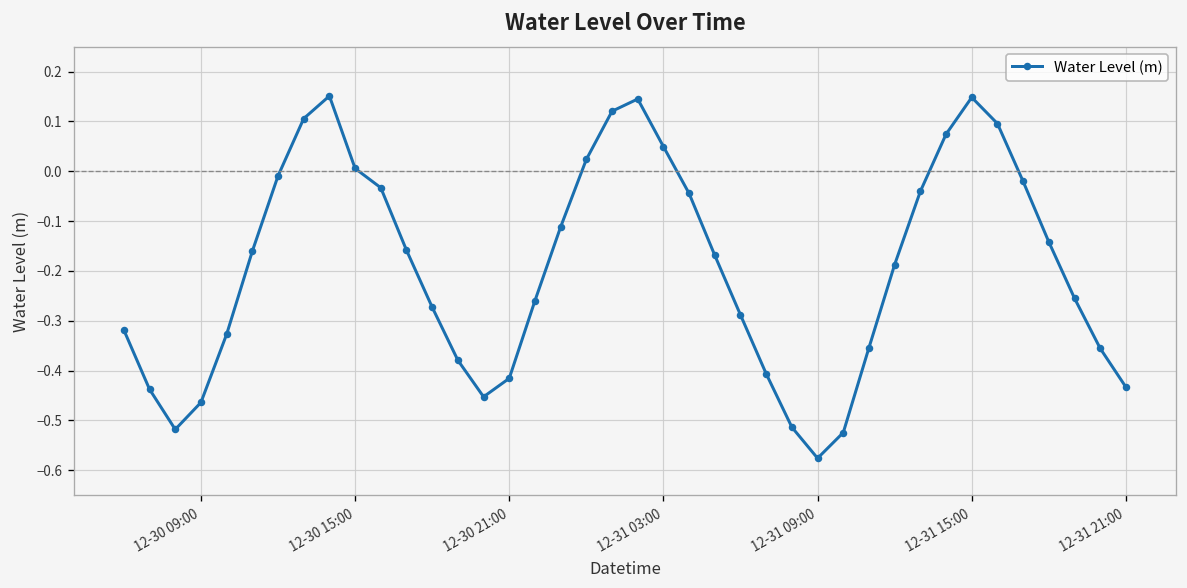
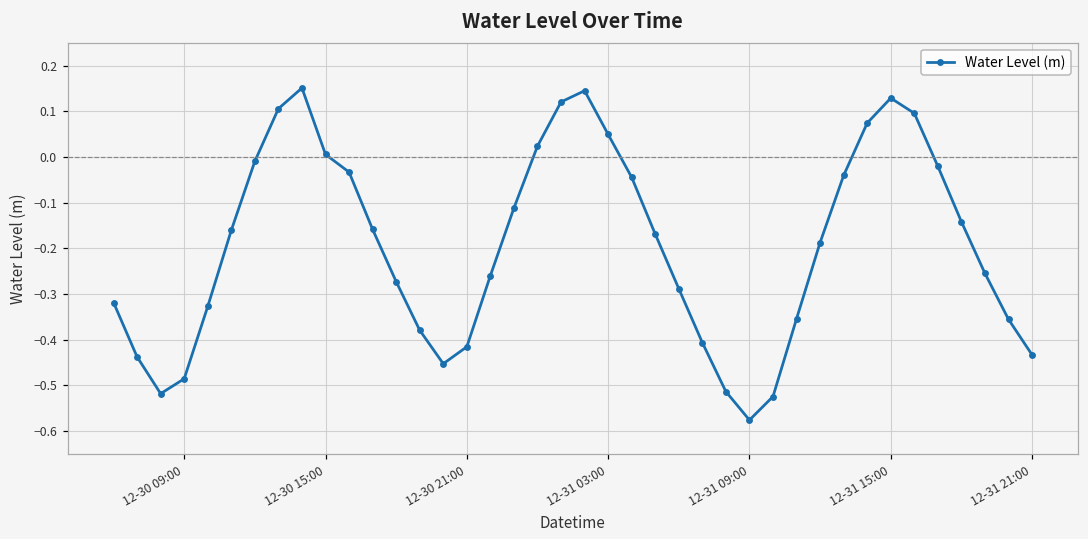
12-30 09:00: -0.46 -> -0.49
12-31 15:00: 0.15 -> 0.13
